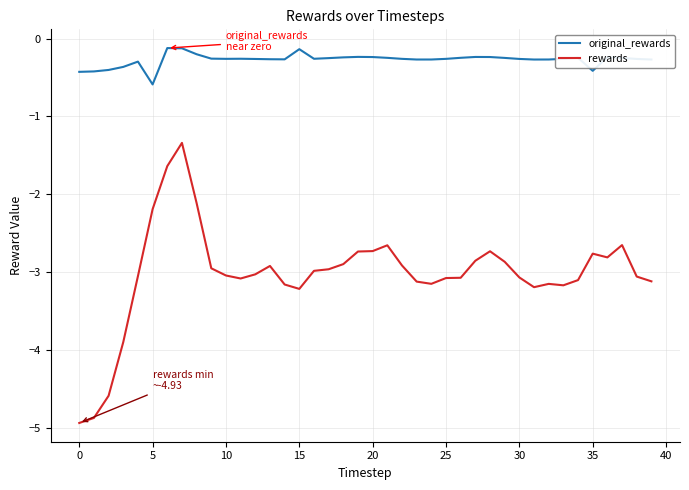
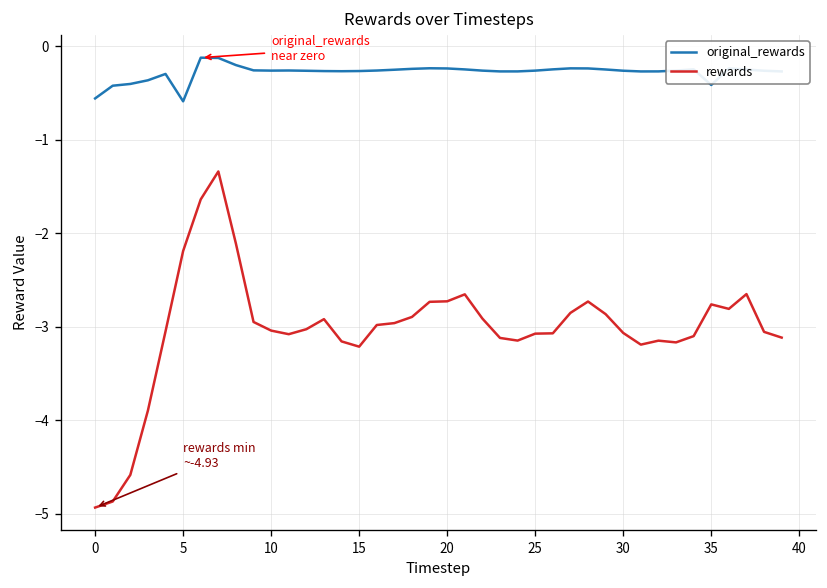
original_rewards, 0: -0.4 -> -0.6
original_rewards, 15: -0.1 -> -0.3
